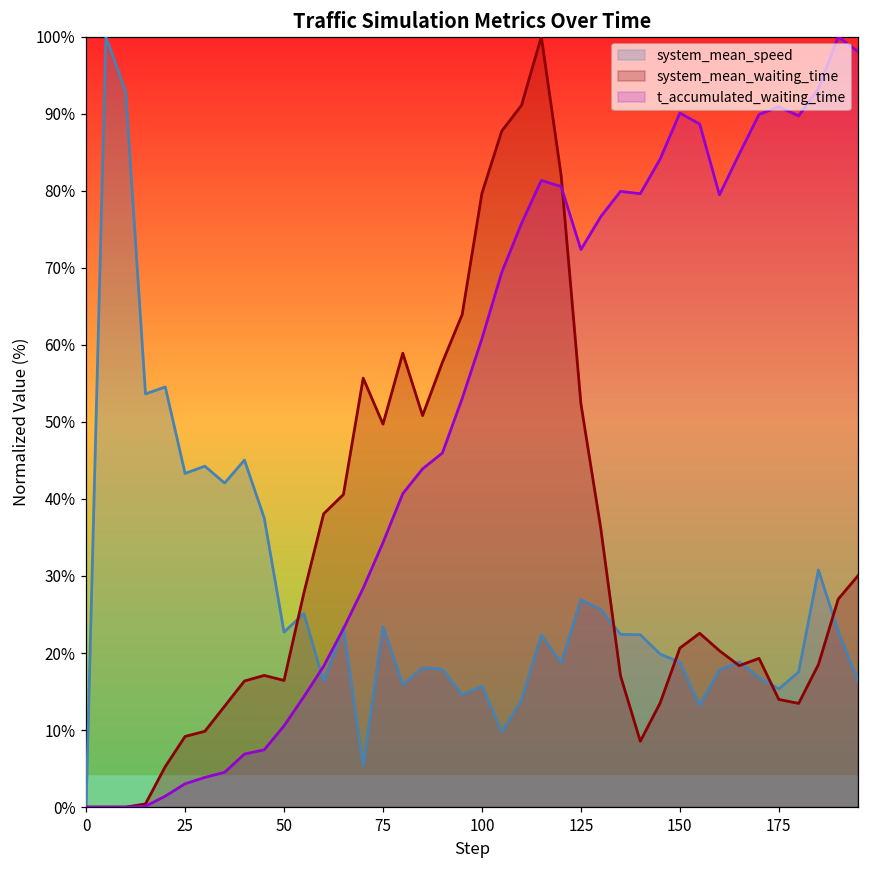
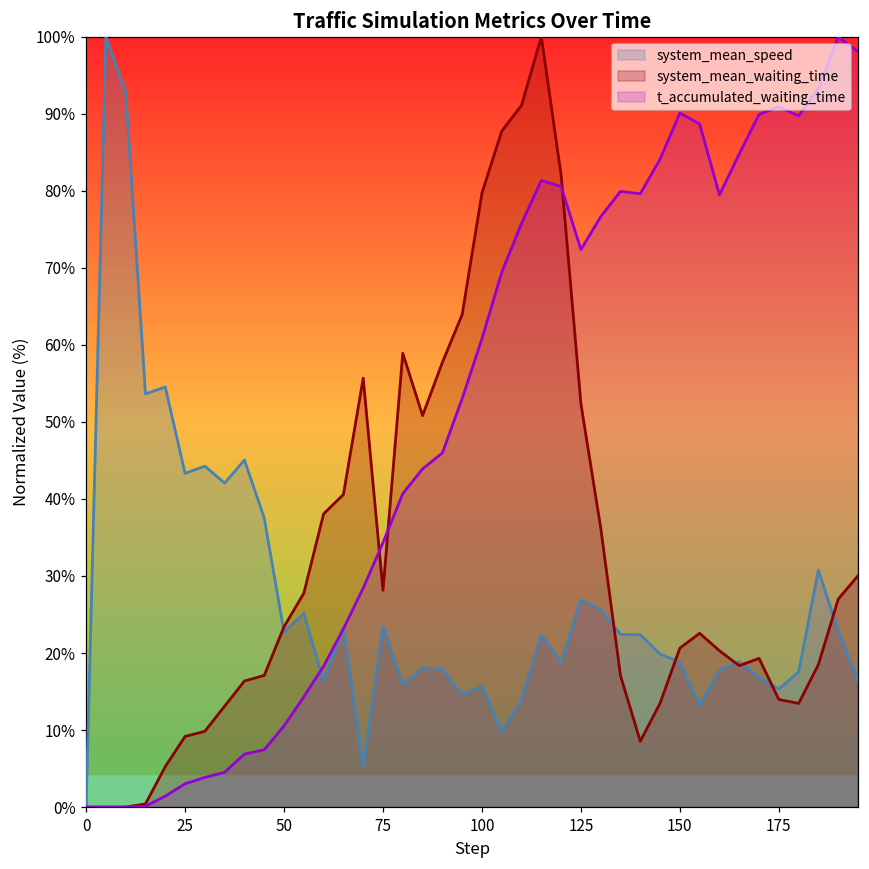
system_mean_waiting_time, 50: 16% -> 23%
system_mean_waiting_time, 75: 50% -> 28%
